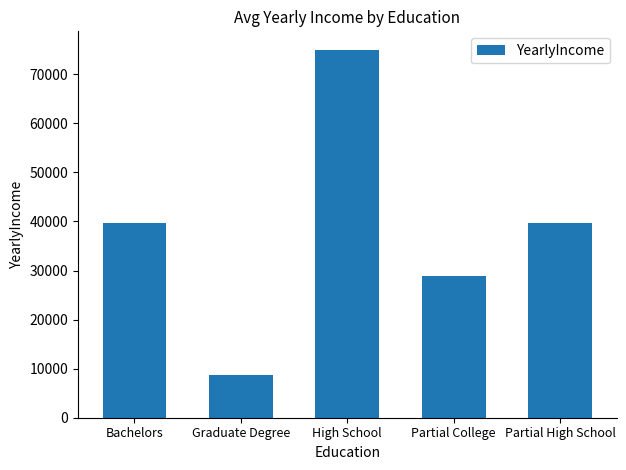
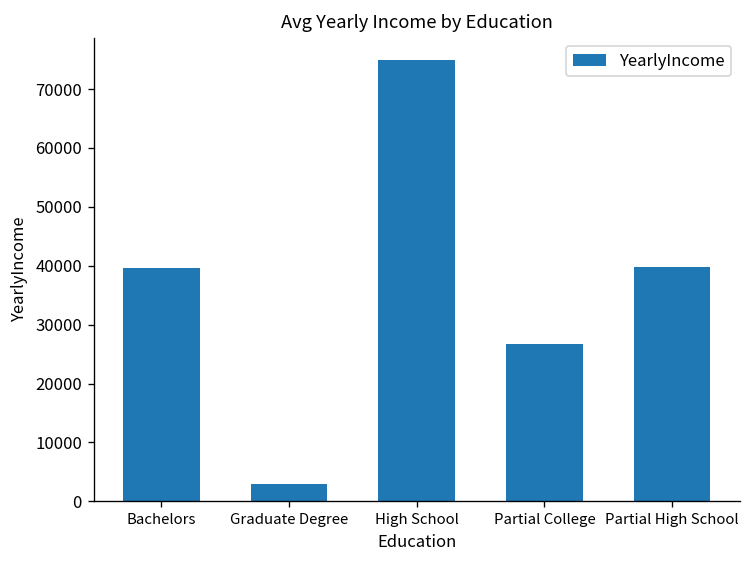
Graduate Degree: 9000 -> 3000
Partial College: 29000 -> 27000
